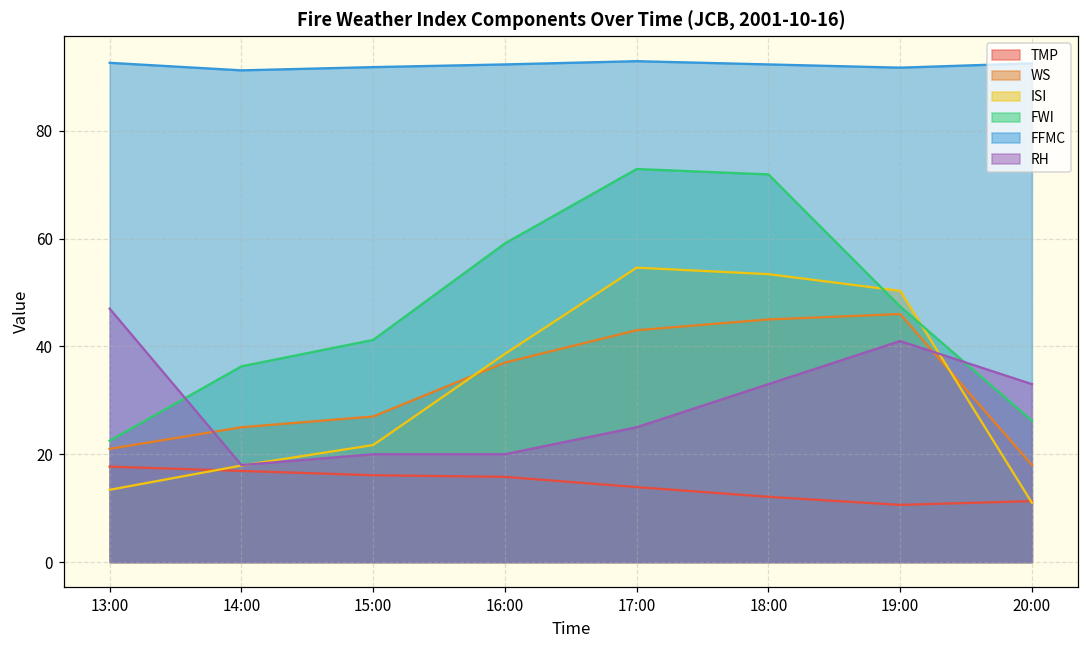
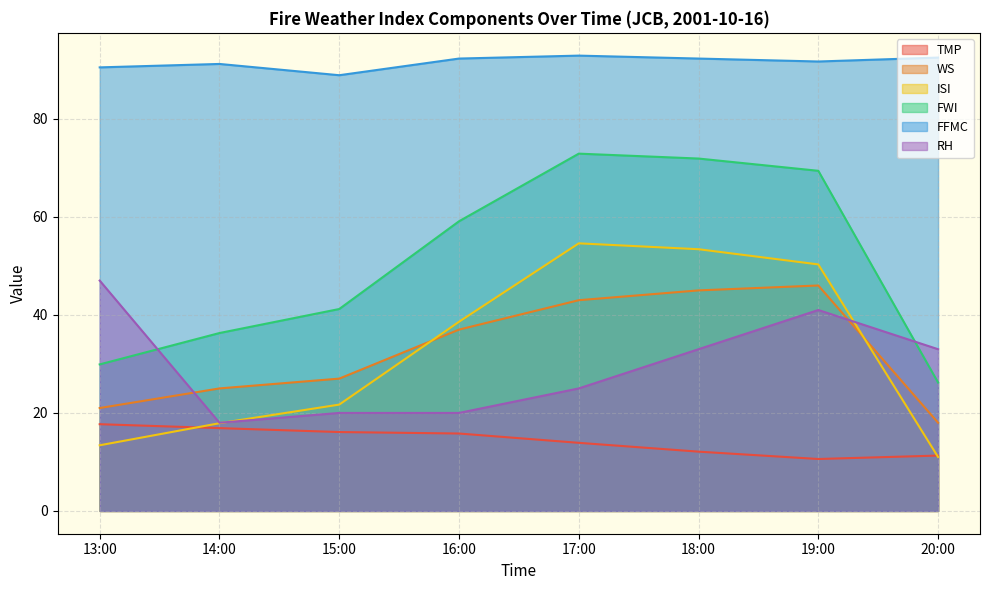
FWI, 13:00: 23 -> 30
FFMC, 13:00: 93 -> 91
FFMC, 15:00: 92 -> 89
FWI, 19:00: 47 -> 69
